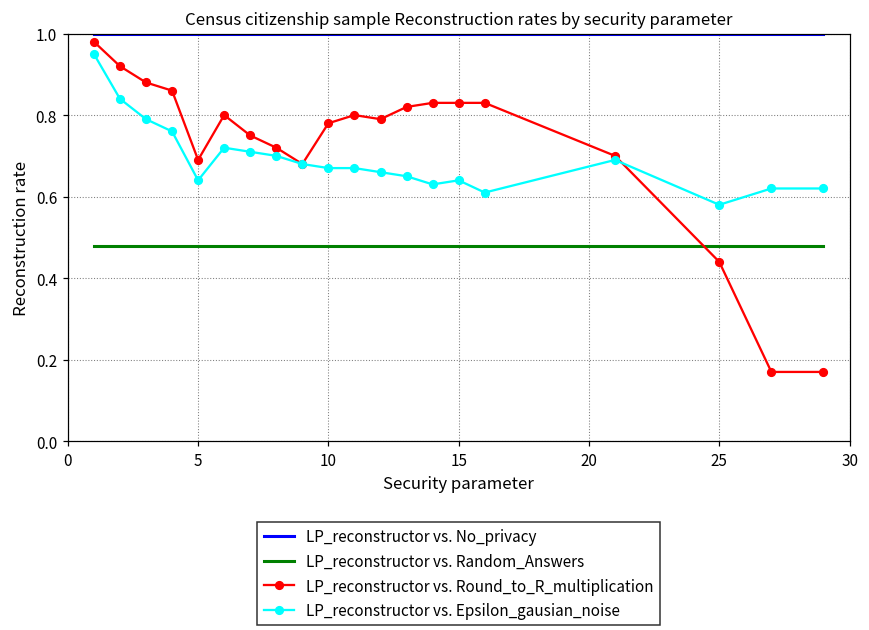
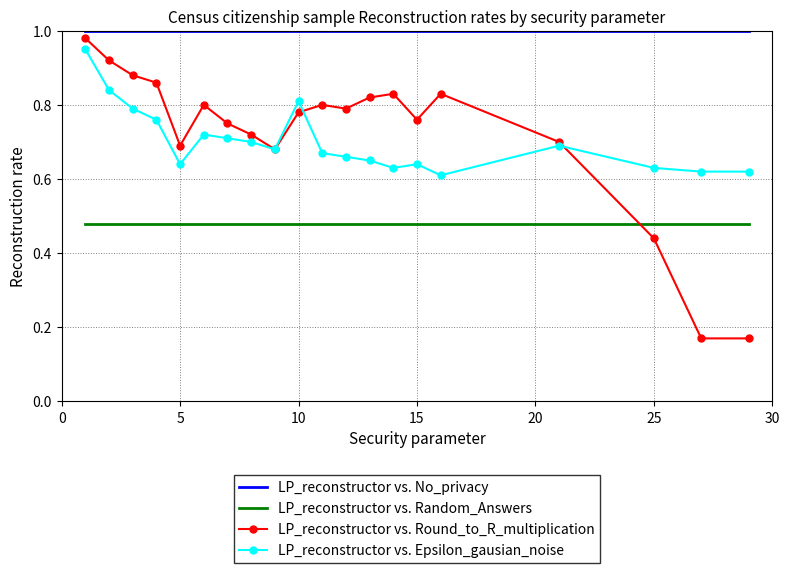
LP_reconstructor vs. Epsilon_gausian_noise, 10: 0.67 -> 0.81
LP_reconstructor vs. Round_to_R_multiplication, 15: 0.83 -> 0.76
LP_reconstructor vs. Epsilon_gausian_noise, 25: 0.58 -> 0.63
